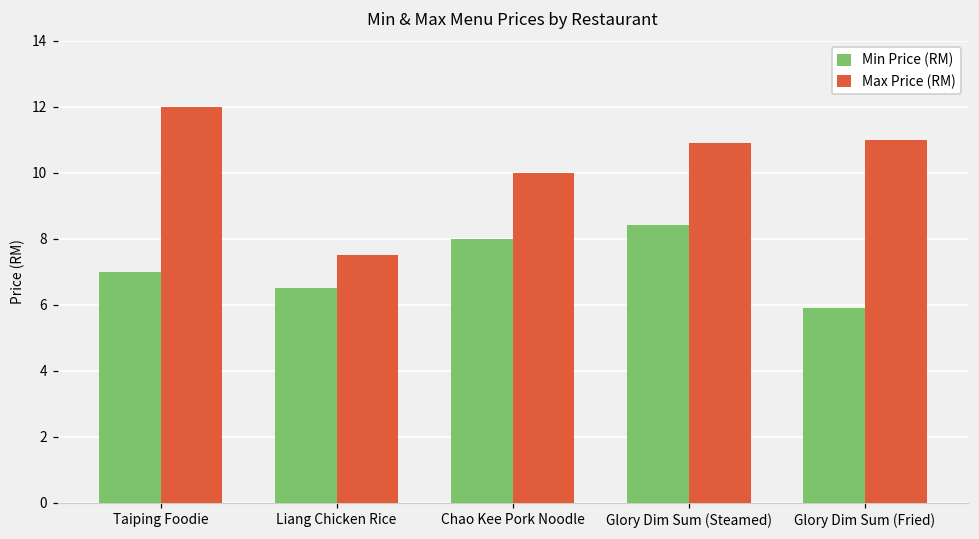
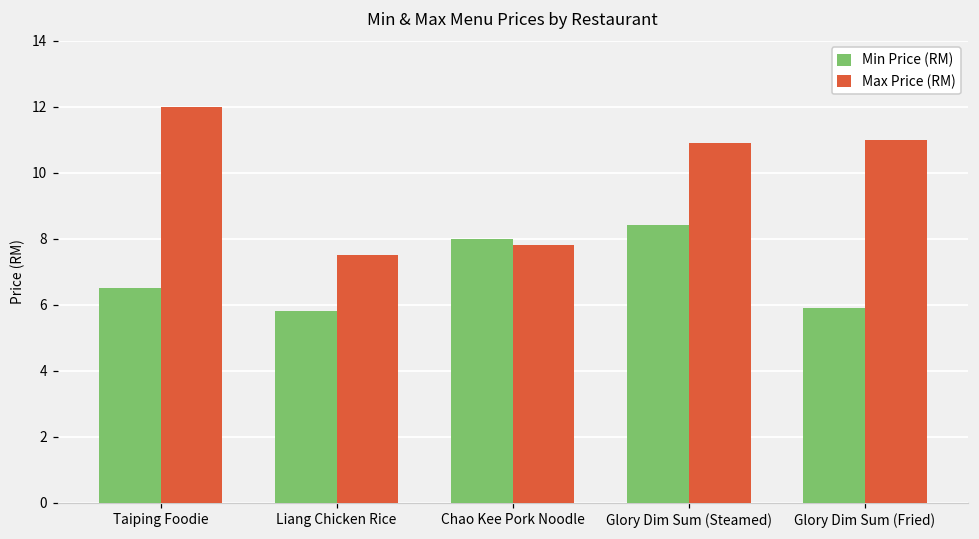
Min Price (RM), Taiping Foodie: 7.0 -> 6.5
Min Price (RM), Liang Chicken Rice: 6.5 -> 5.8
Max Price (RM), Chao Kee Pork Noodle: 10.0 -> 7.8
